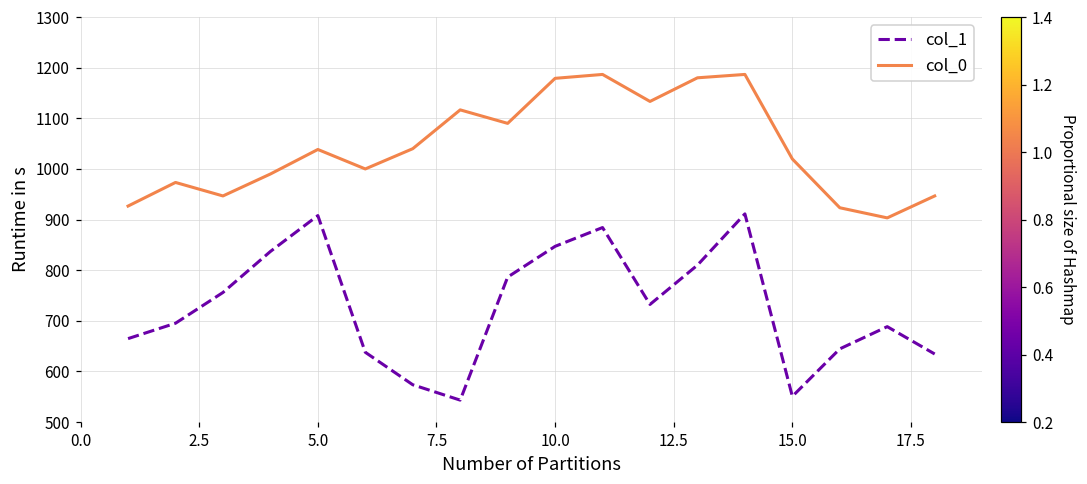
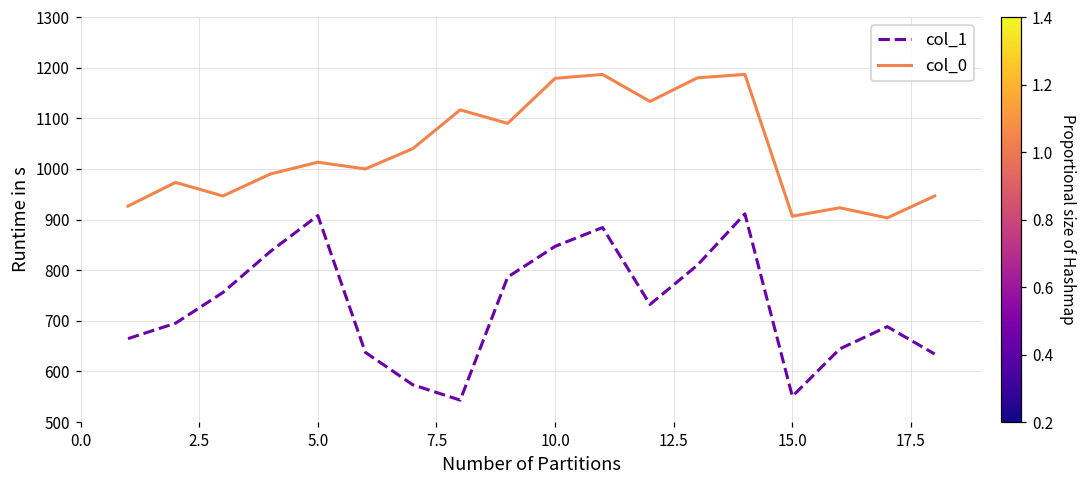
col_0, 5.0: 1040 -> 1010
col_0, 15.0: 1020 -> 910
